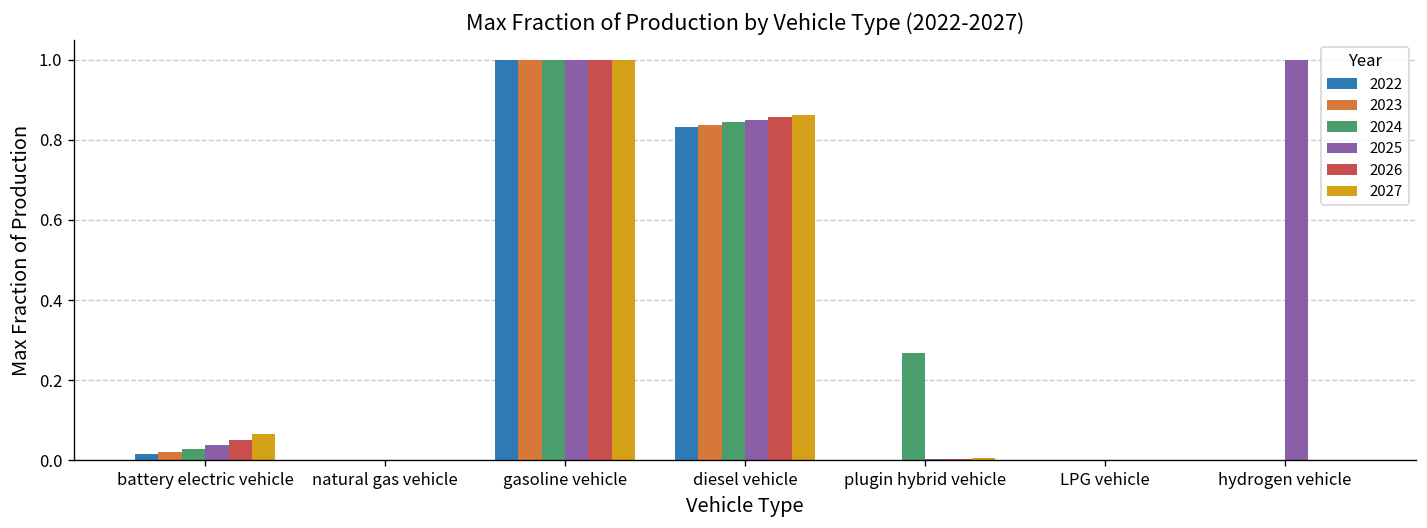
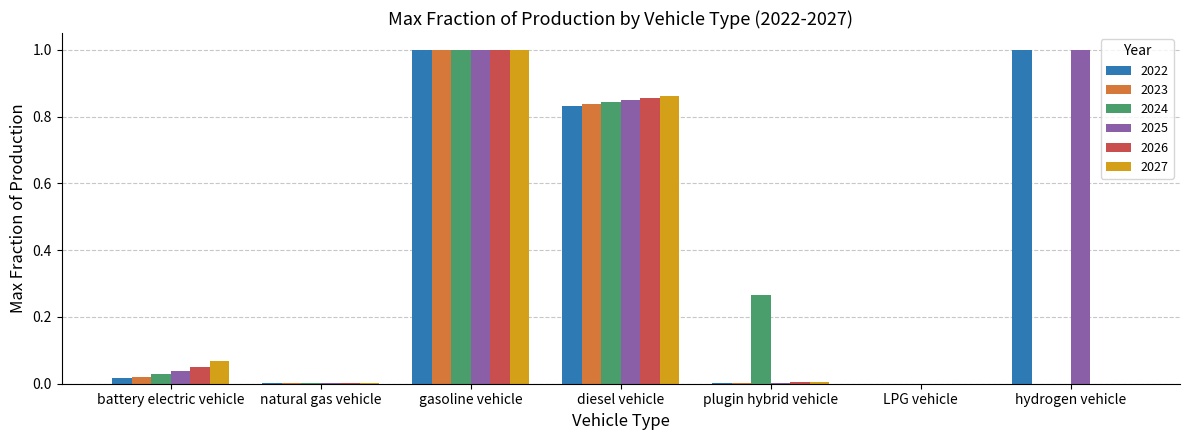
2022, hydrogen vehicle: 0 -> 1
